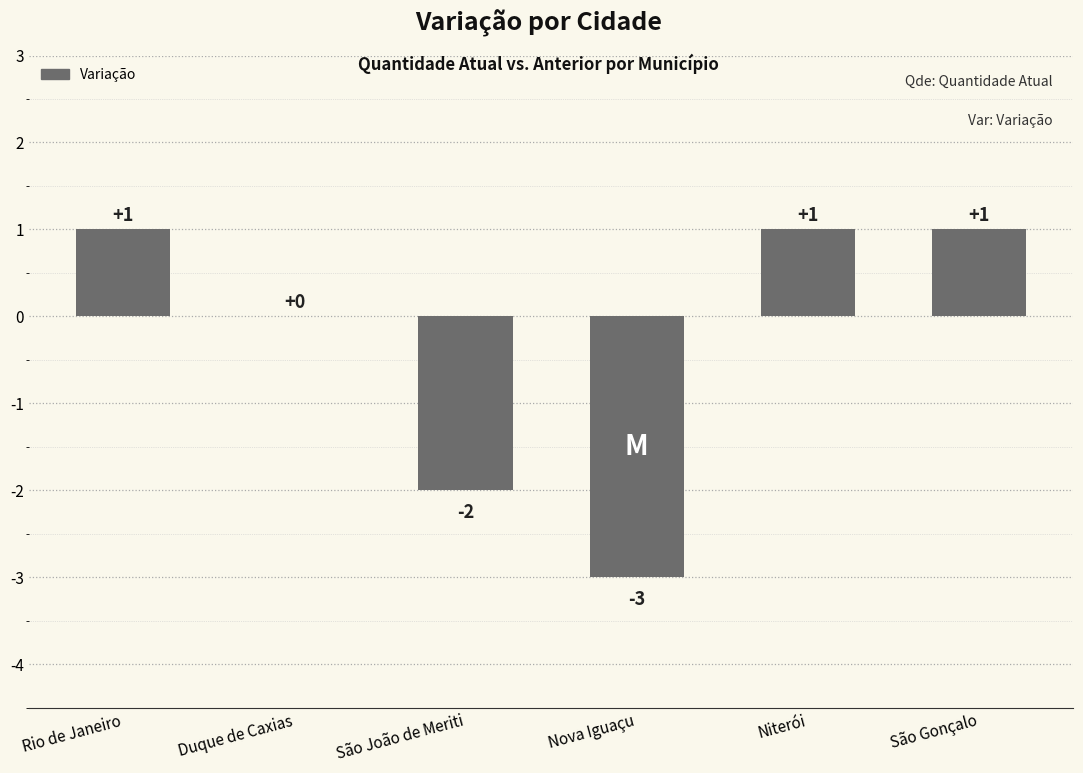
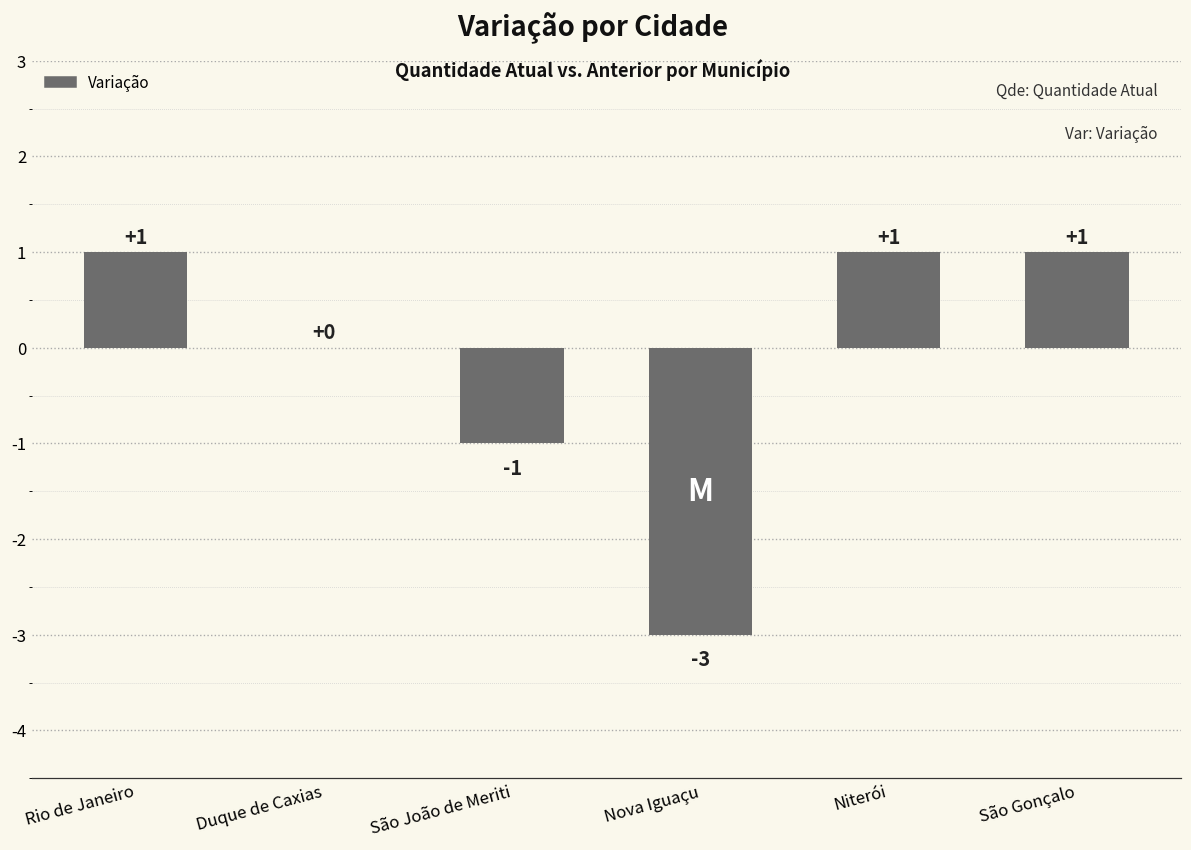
São João de Meriti: -2 -> -1
